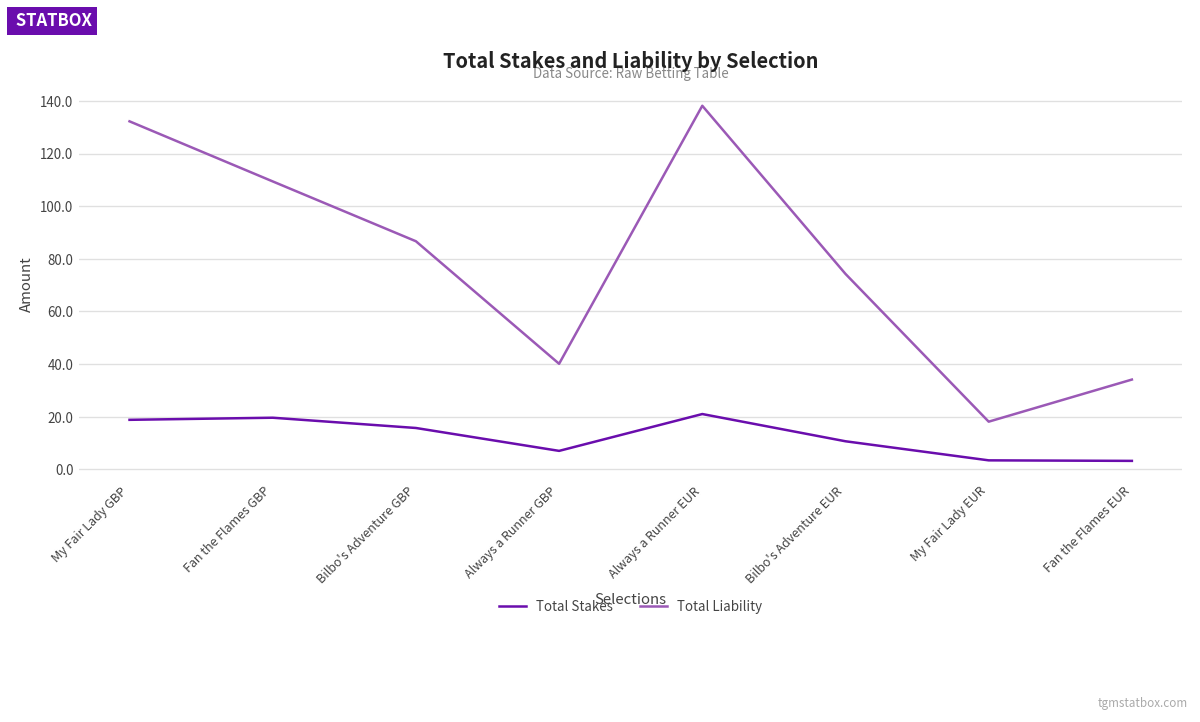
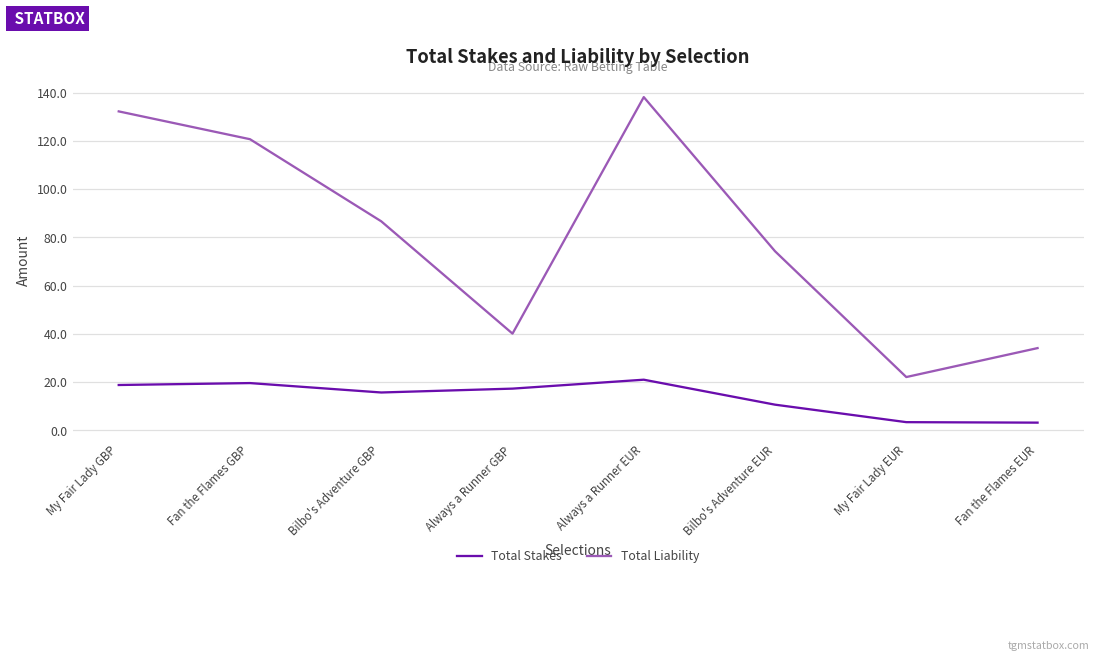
Total Liability, Fan the Flames GBP: 109 -> 121
Total Stakes, Always a Runner GBP: 7 -> 17
Total Liability, My Fair Lady EUR: 18 -> 22
